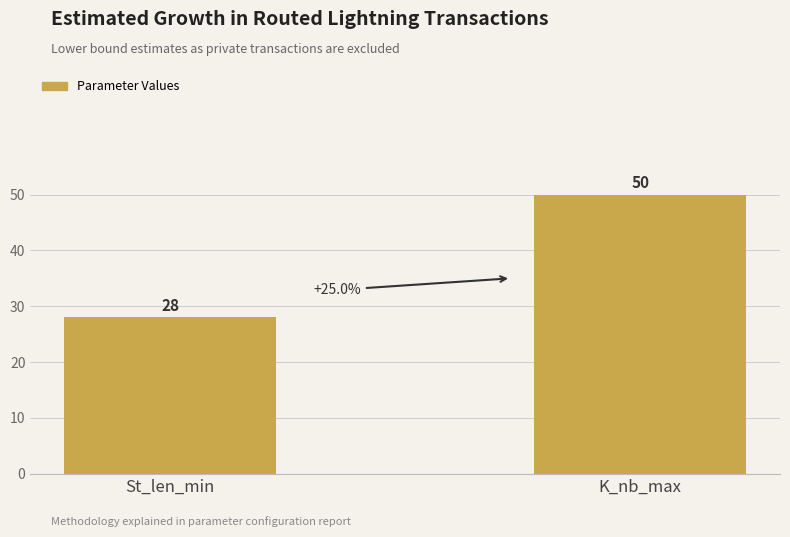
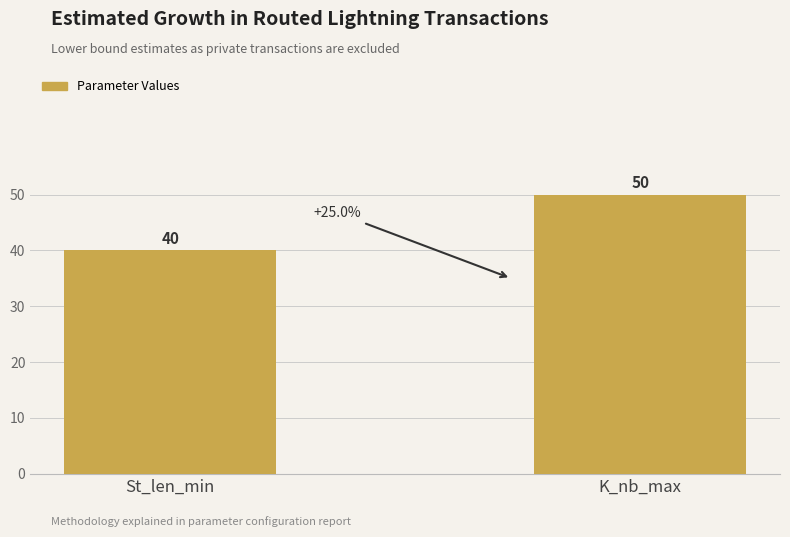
St_len_min: 28 -> 40
